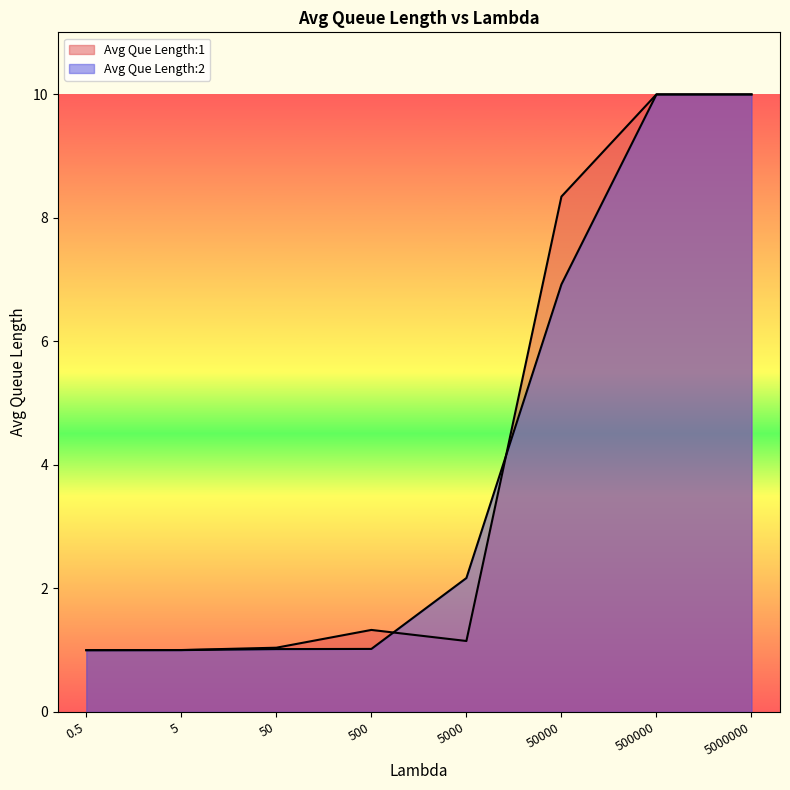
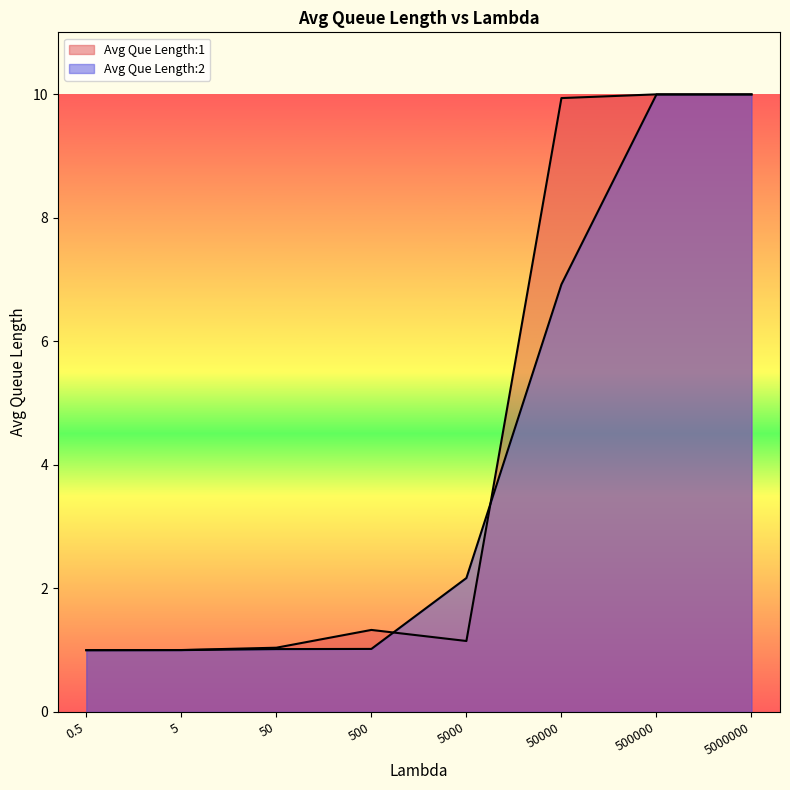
Avg Que Length:1, 50000: 8.3 -> 9.9
